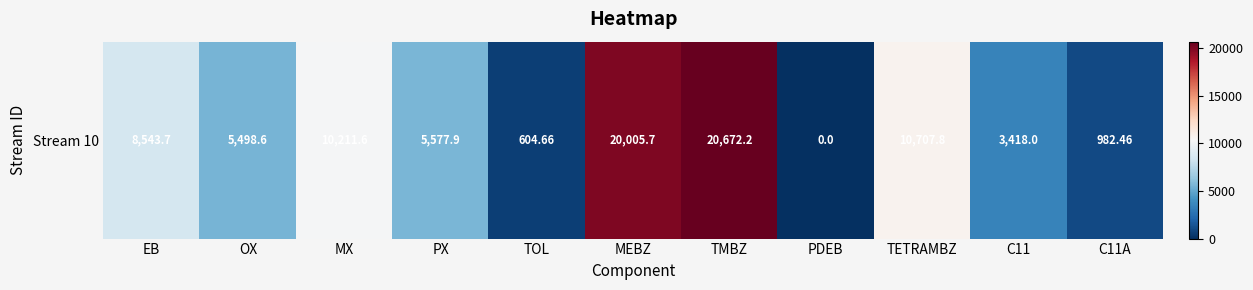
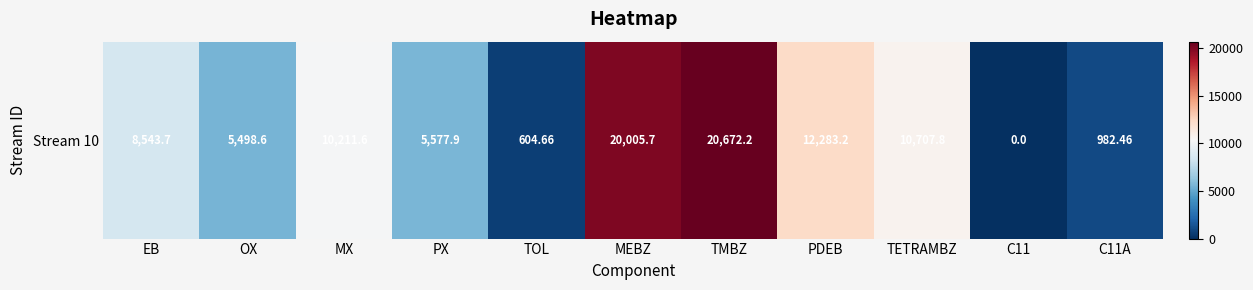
Stream 10, PDEB: 0.0 -> 12,283.2
Stream 10, C11: 3,418.0 -> 0.0
